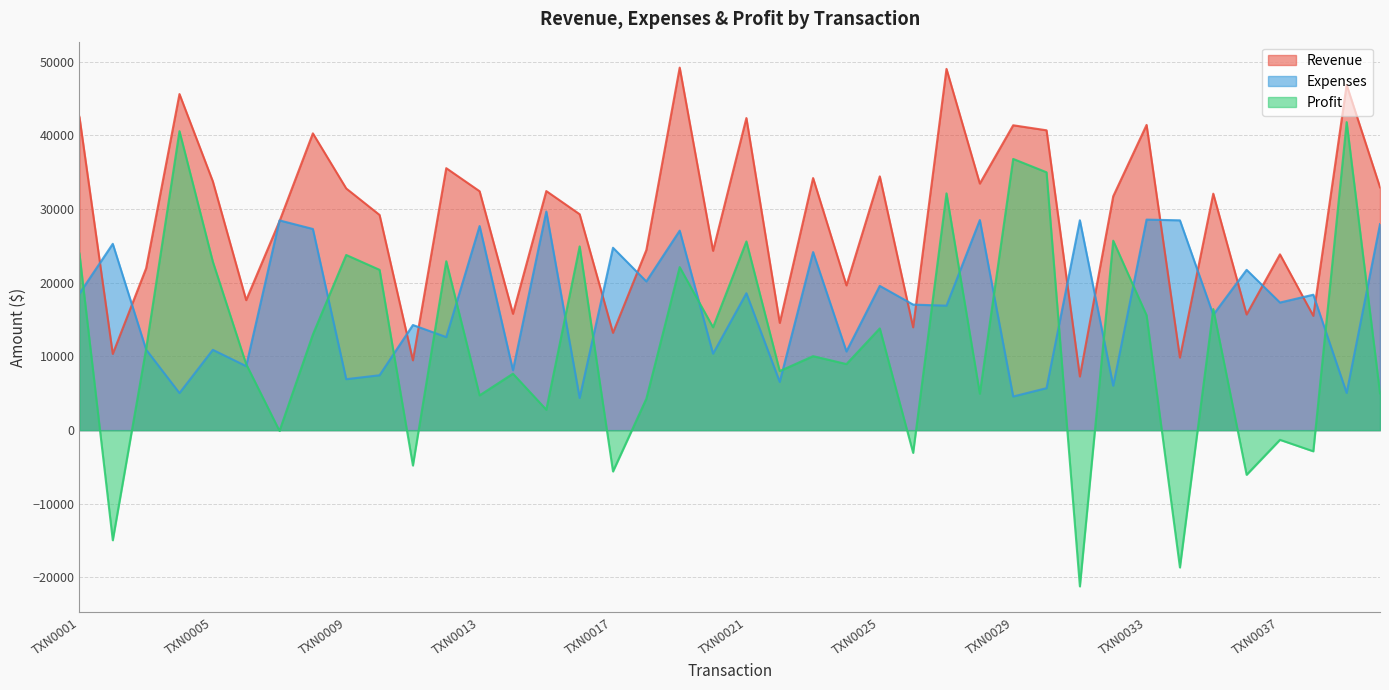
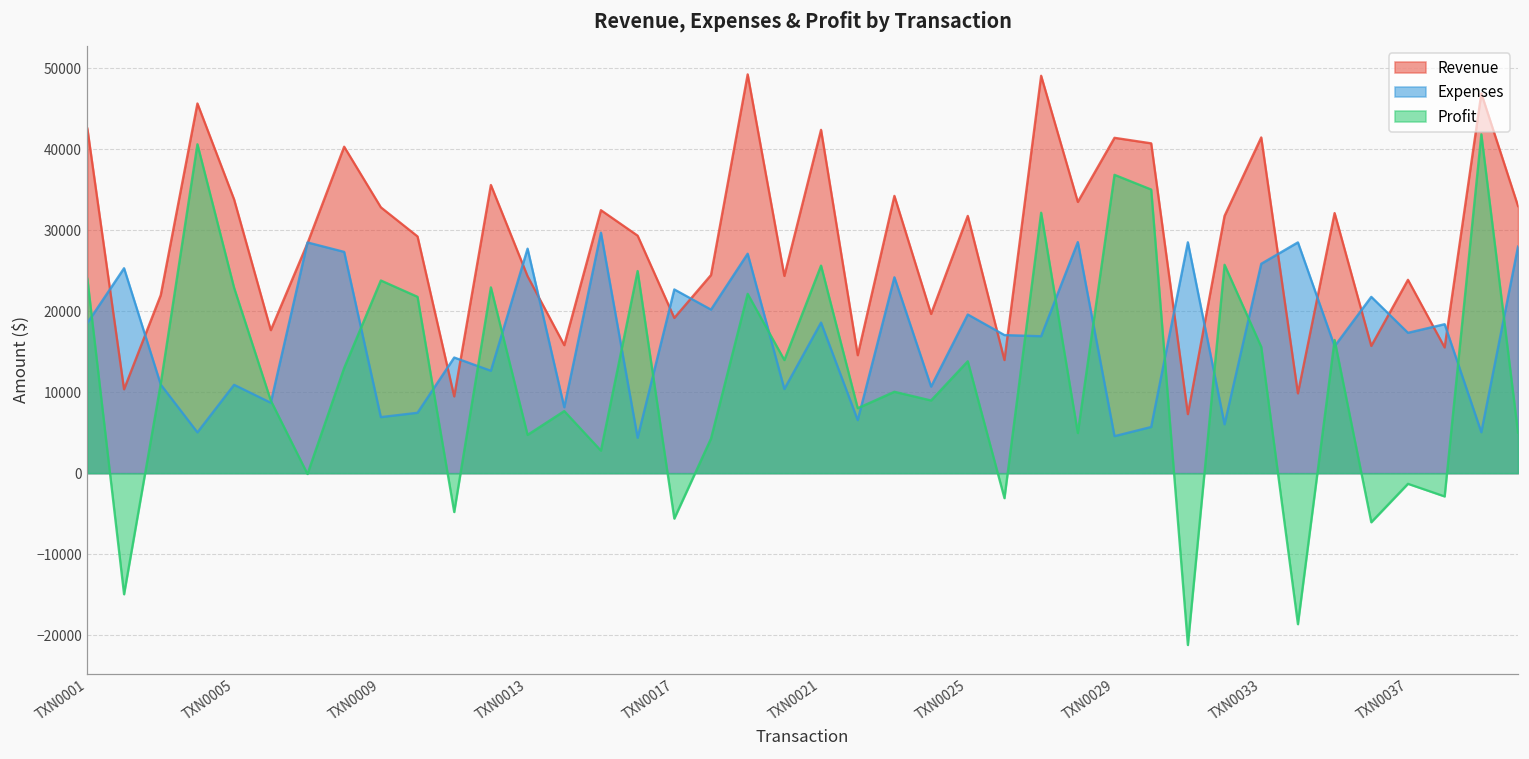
Revenue, TXN0013: 32000 -> 24000
Revenue, TXN0017: 13000 -> 19000
Expenses, TXN0017: 25000 -> 23000
Revenue, TXN0025: 34000 -> 32000
Expenses, TXN0033: 29000 -> 26000
